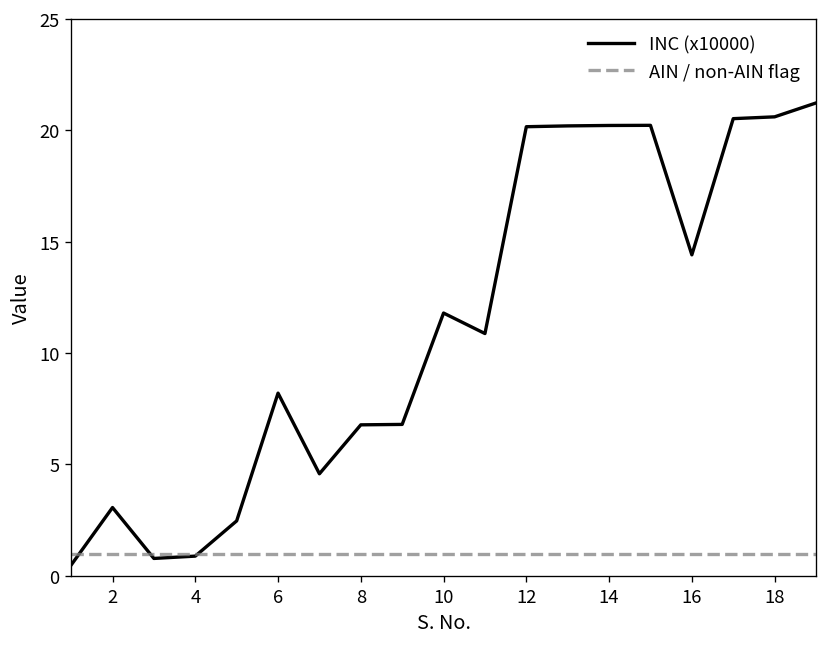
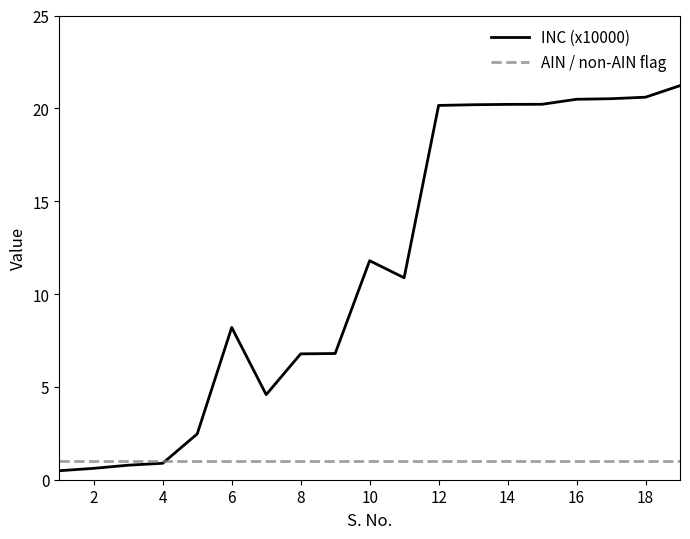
INC (x10000), 2: 3.1 -> 0.6
INC (x10000), 16: 14.4 -> 20.5
